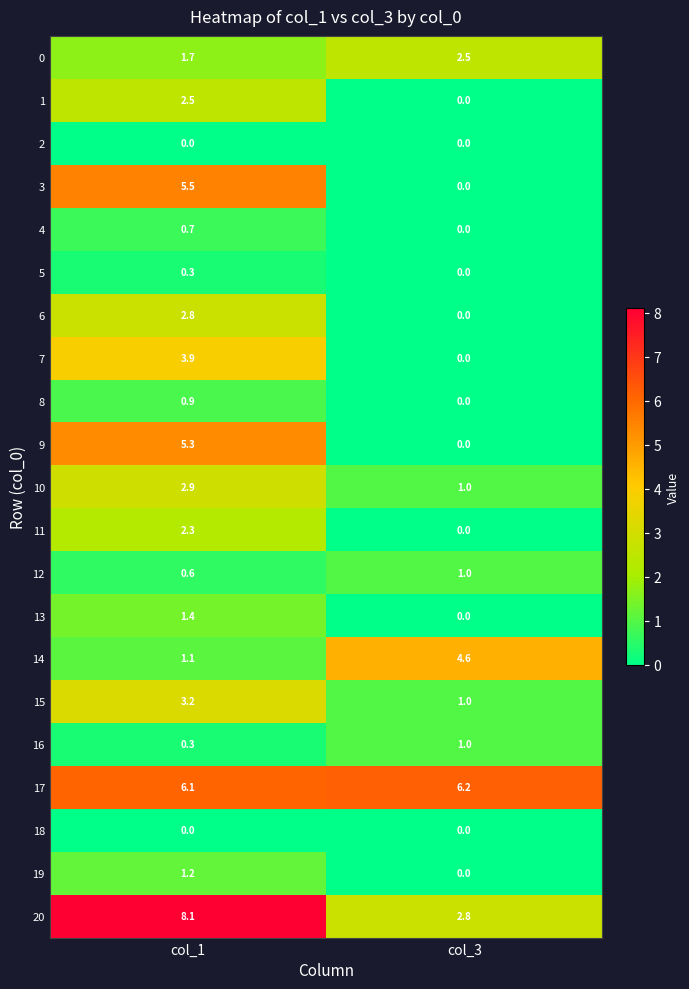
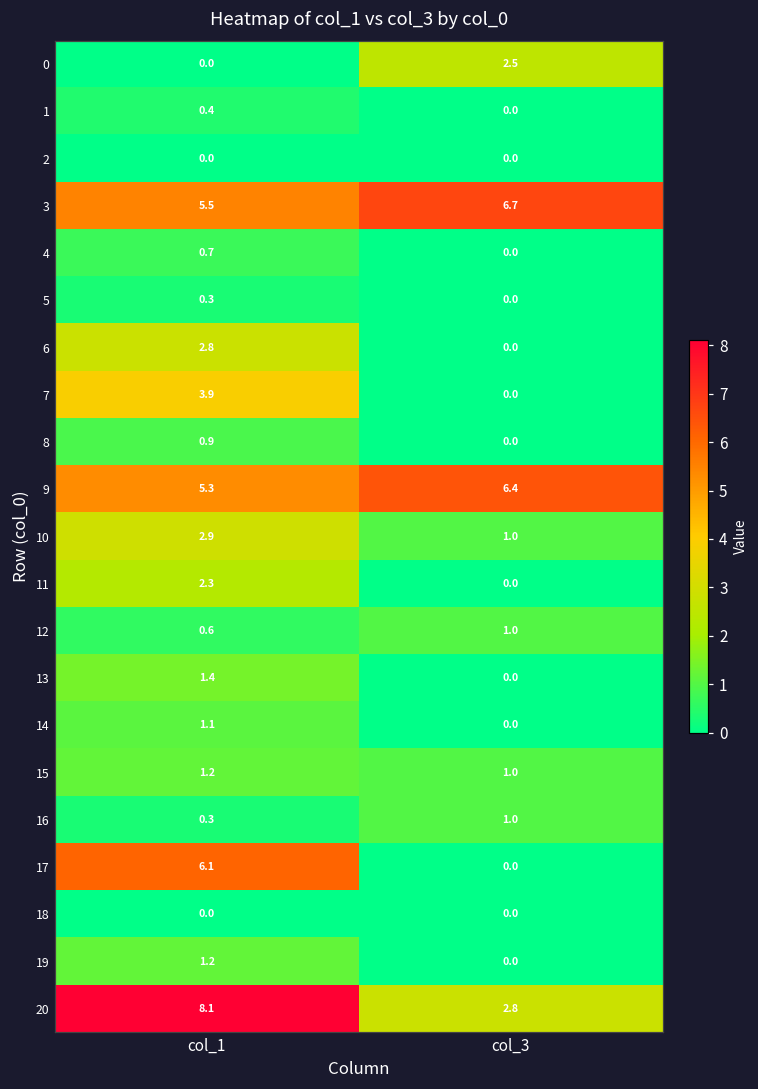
0, col_1: 1.7 -> 0.0
1, col_1: 2.5 -> 0.4
3, col_3: 0.0 -> 6.7
9, col_3: 0.0 -> 6.4
14, col_3: 4.6 -> 0.0
15, col_1: 3.2 -> 1.2
17, col_3: 6.2 -> 0.0
